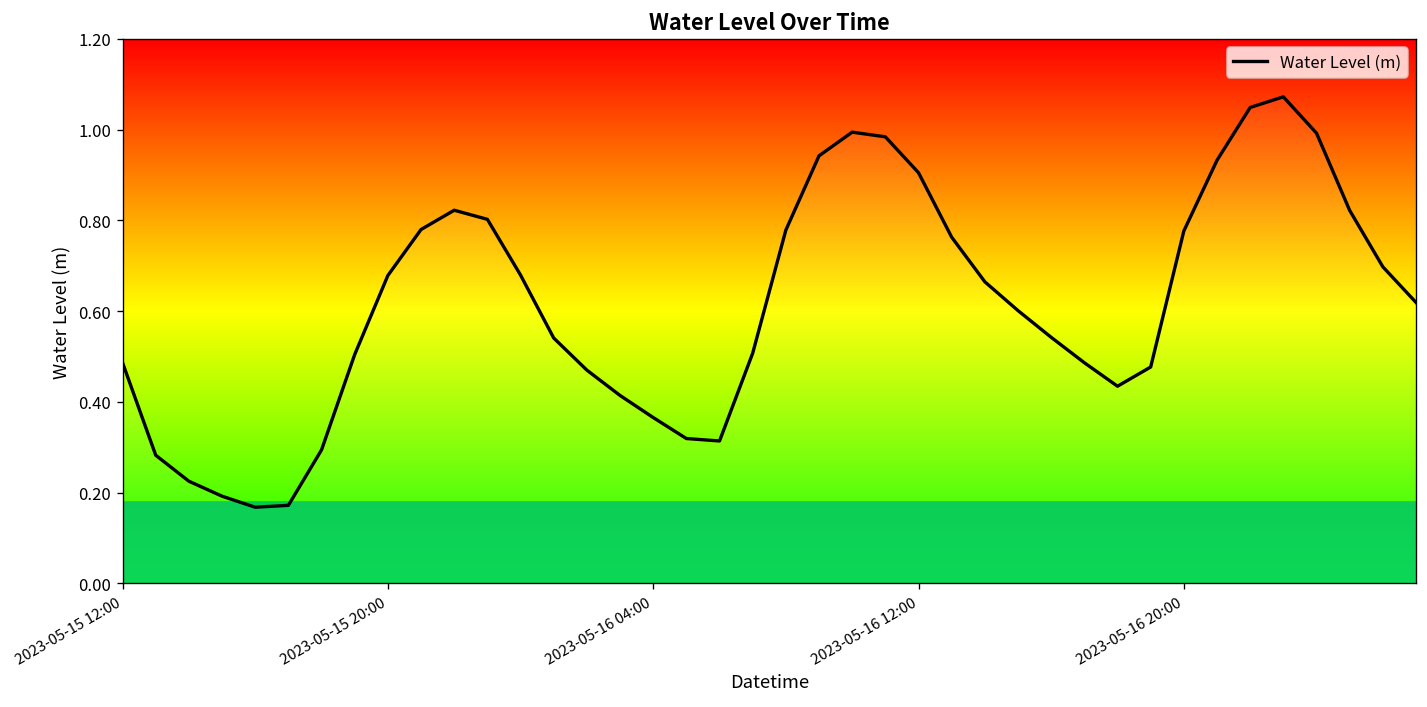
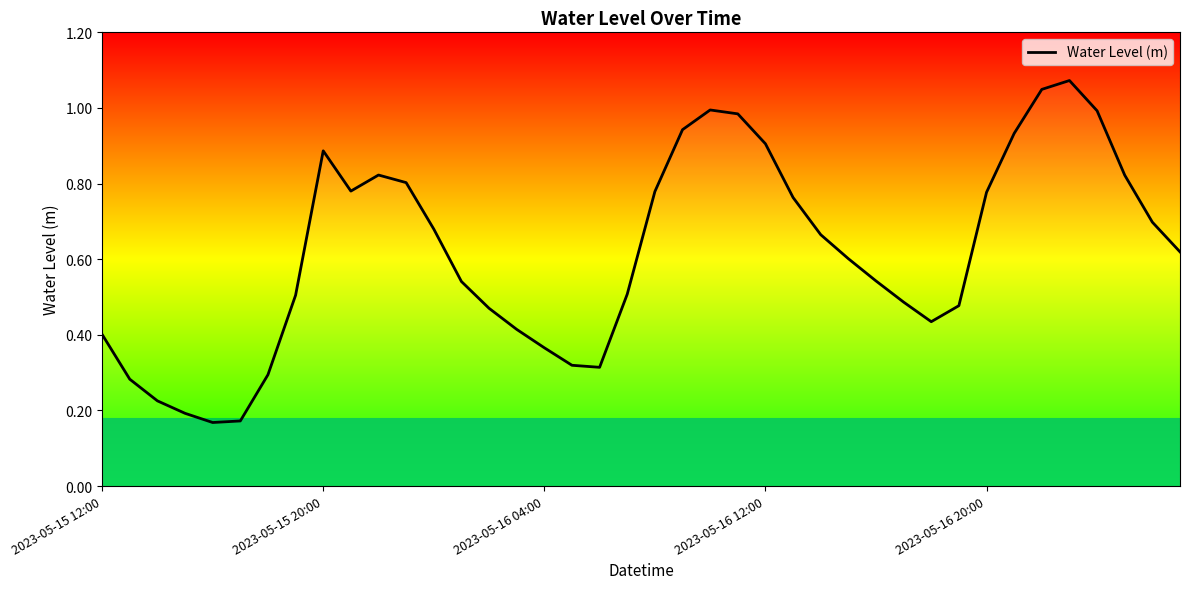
2023-05-15 12:00: 0.49 -> 0.40
2023-05-15 20:00: 0.68 -> 0.89
